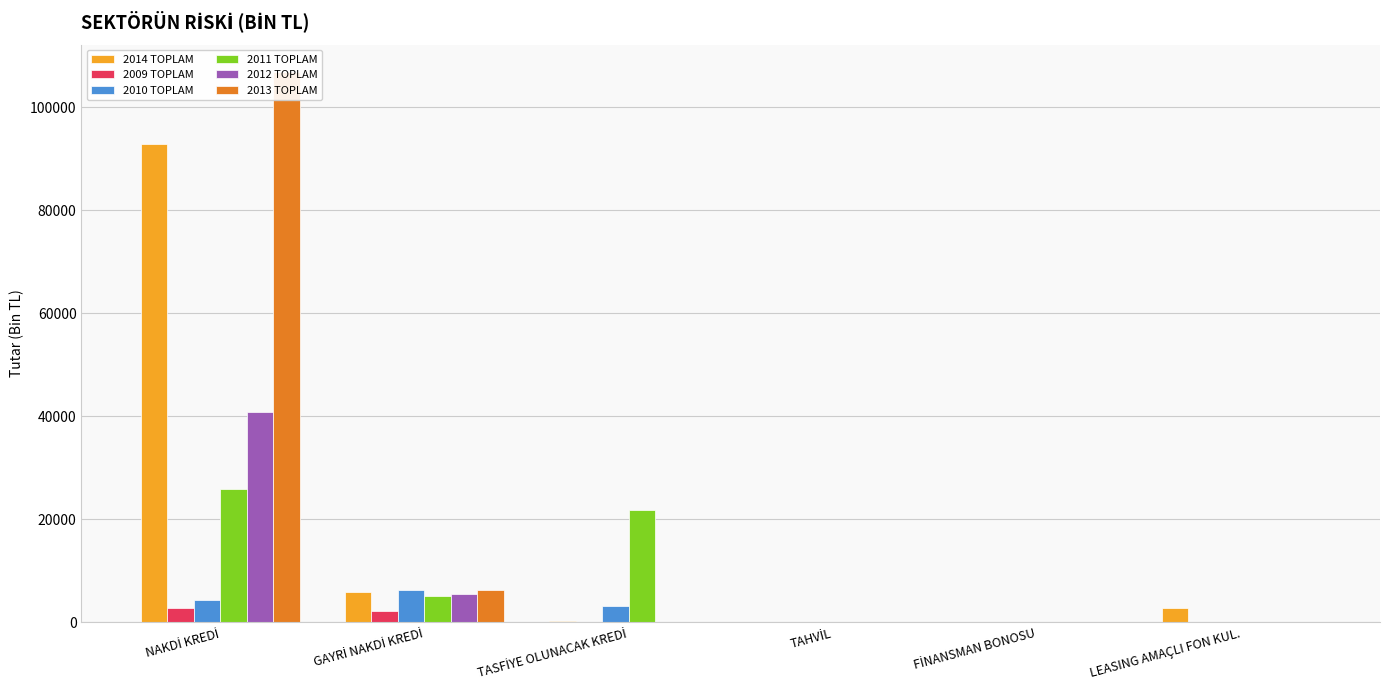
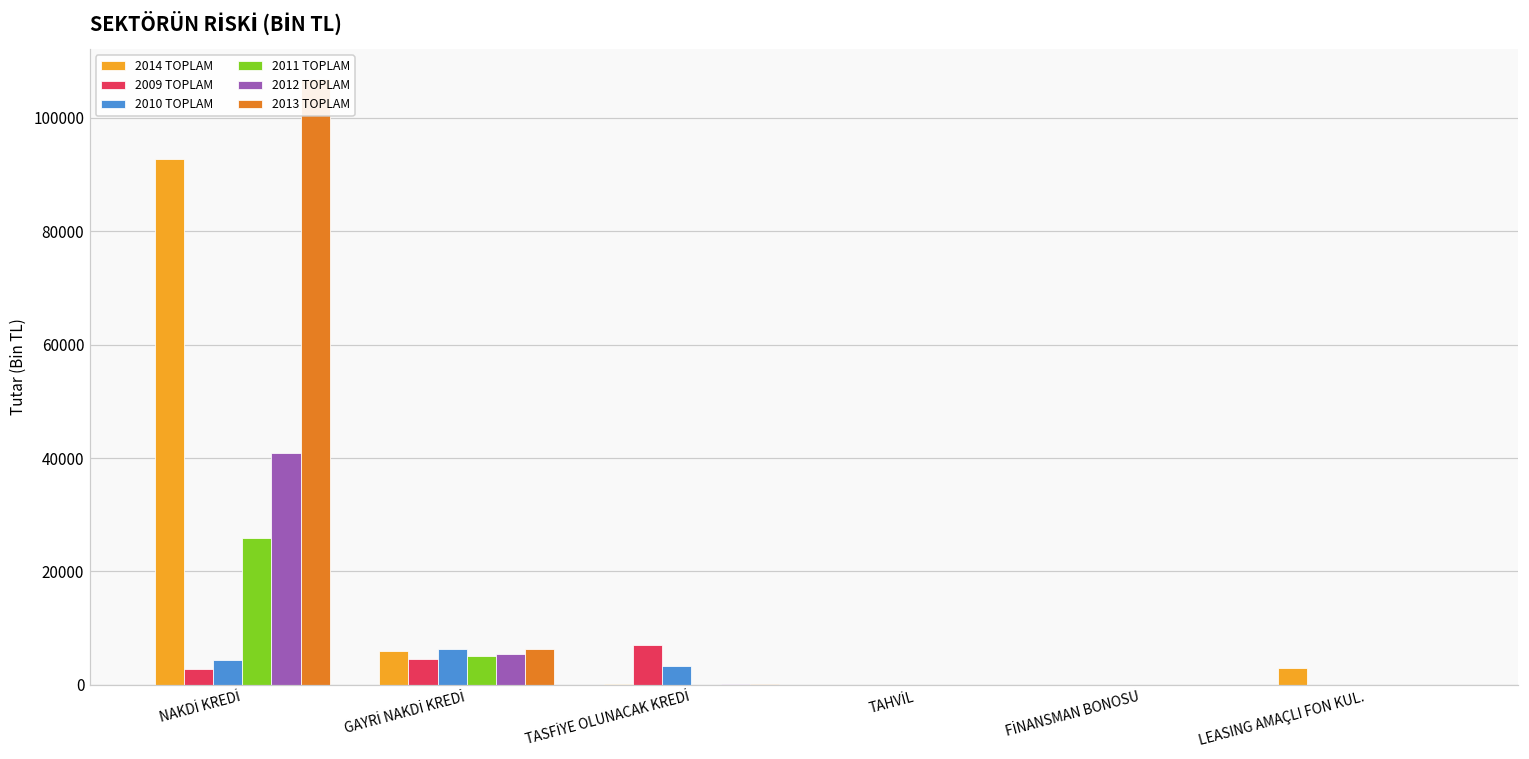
2009 TOPLAM, GAYRİ NAKDİ KREDİ: 2000 -> 5000
2009 TOPLAM, TASFİYE OLUNACAK KREDİ: 0 -> 7000
2011 TOPLAM, TASFİYE OLUNACAK KREDİ: 22000 -> 0
